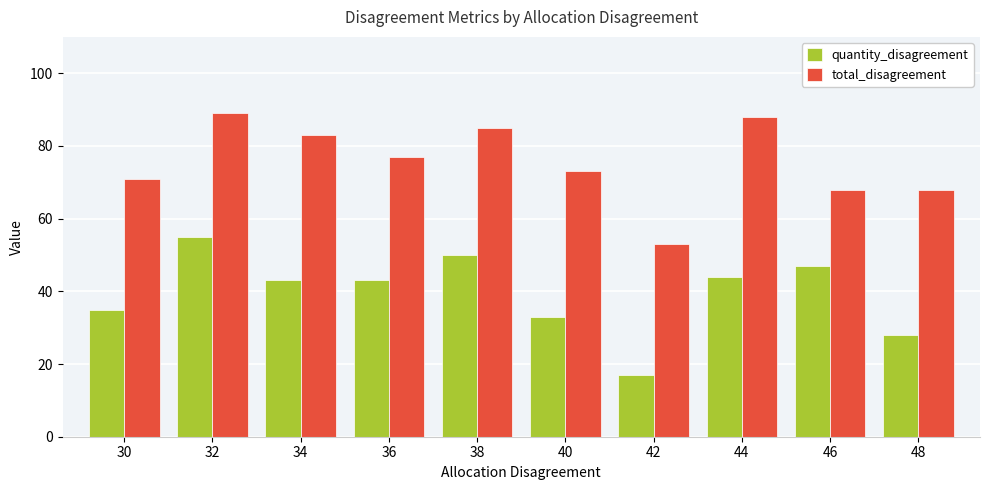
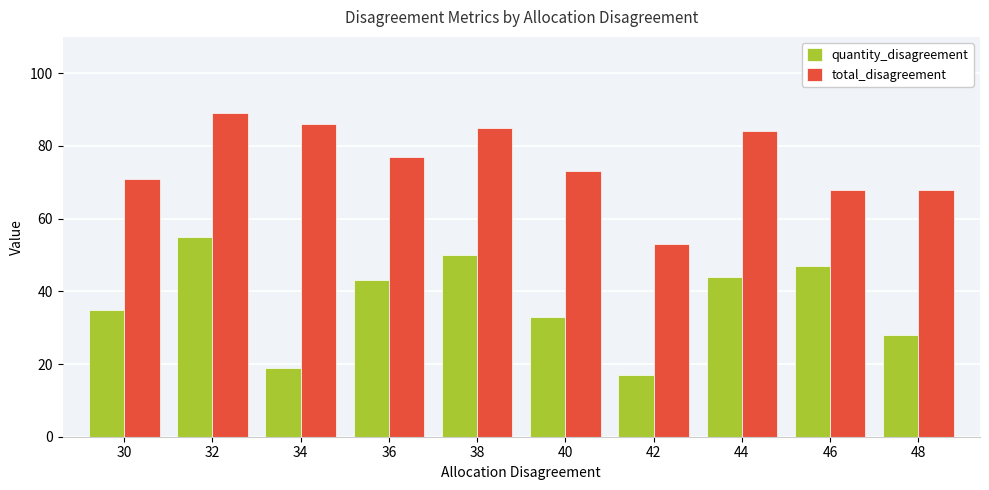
quantity_disagreement, 34: 43 -> 19
total_disagreement, 34: 83 -> 86
total_disagreement, 44: 88 -> 84
